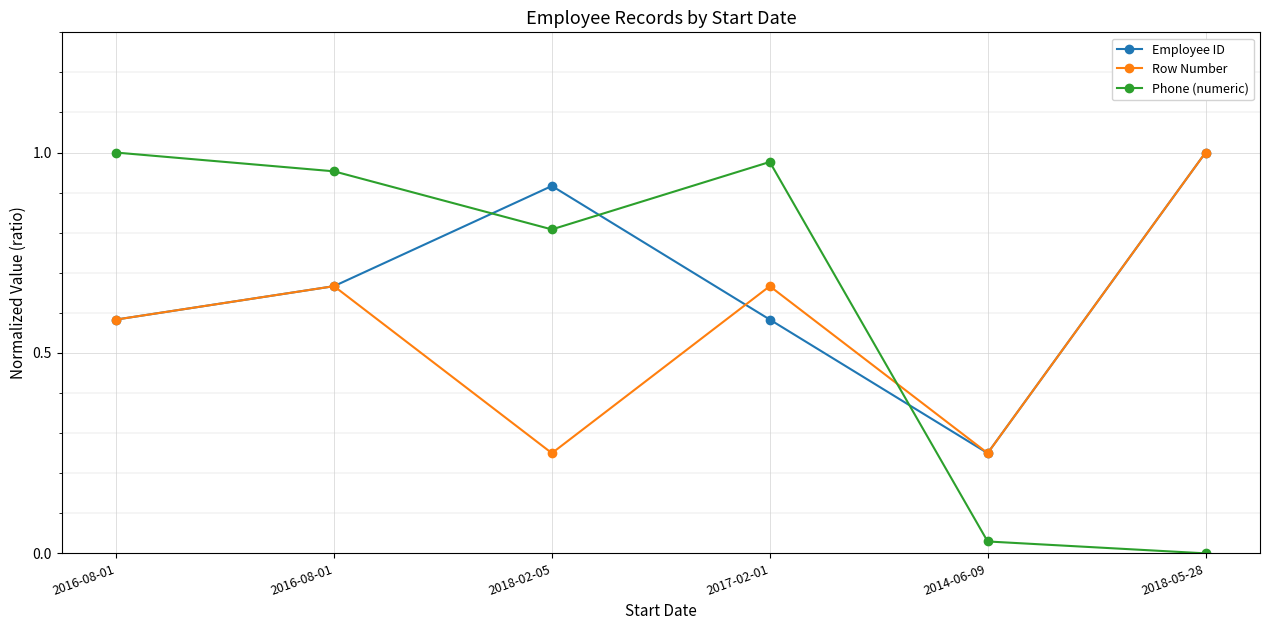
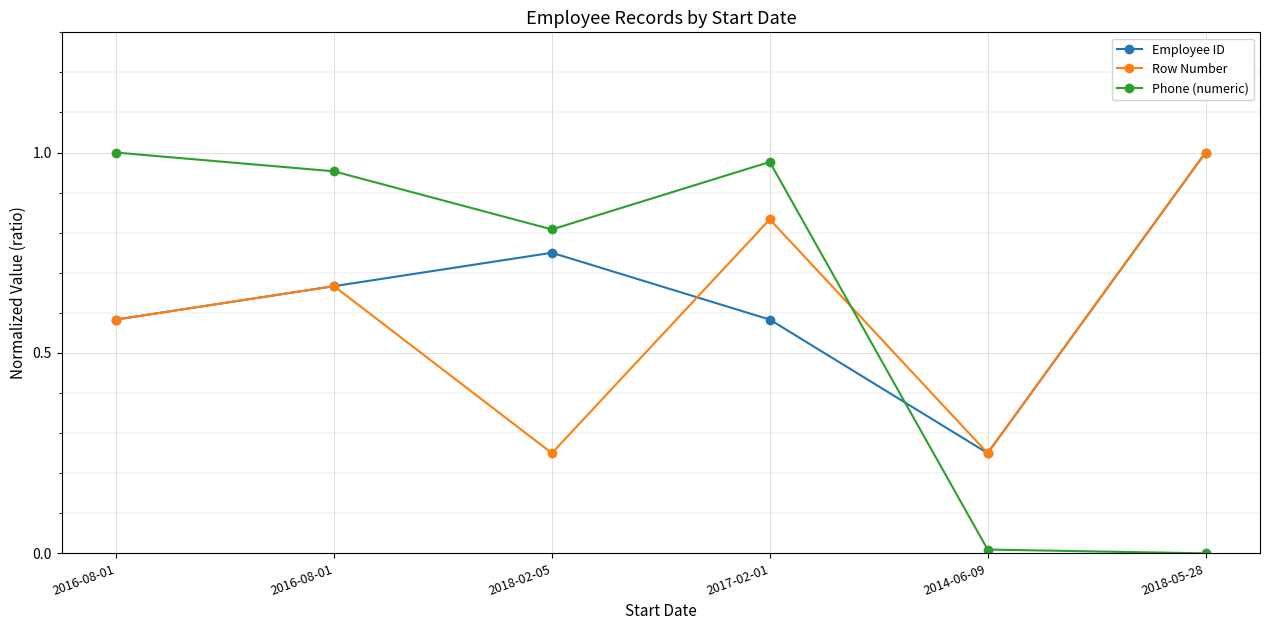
Employee ID, 2018-02-05: 0.92 -> 0.75
Row Number, 2017-02-01: 0.67 -> 0.83
Phone (numeric), 2014-06-09: 0.03 -> 0.01
